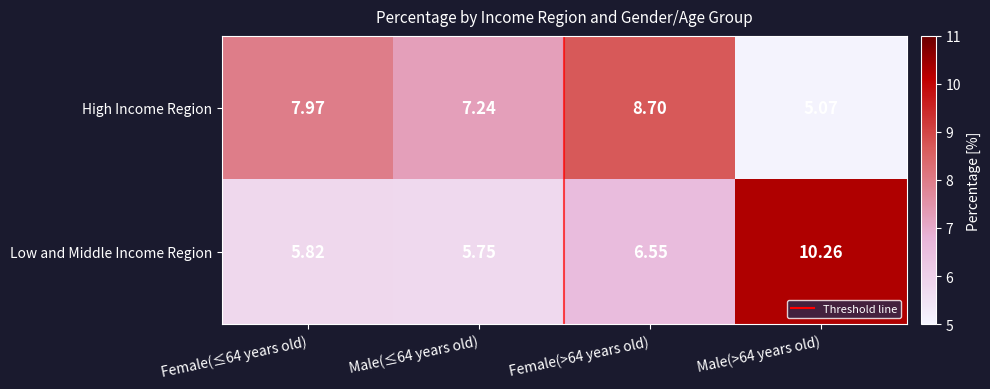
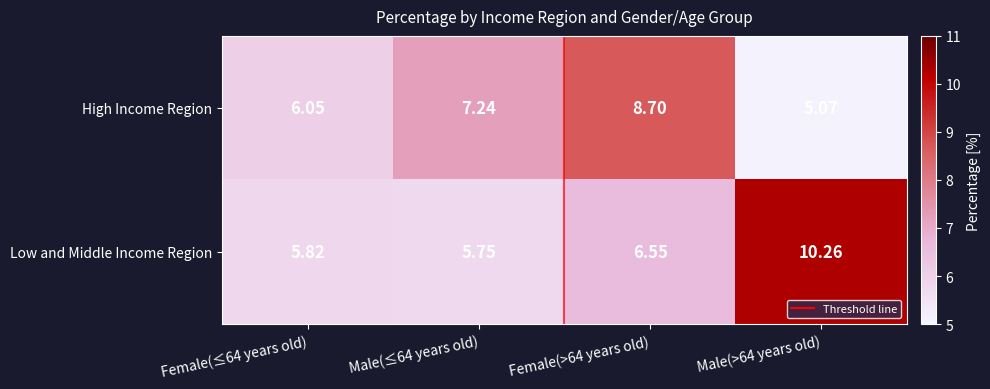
High Income Region, Female(≤64 years old): 7.97 -> 6.05
